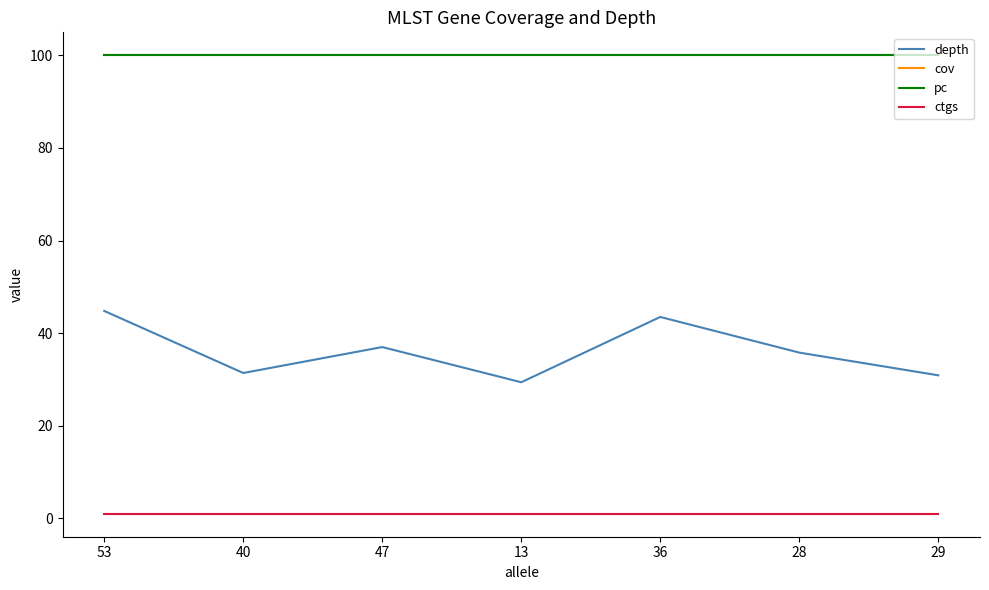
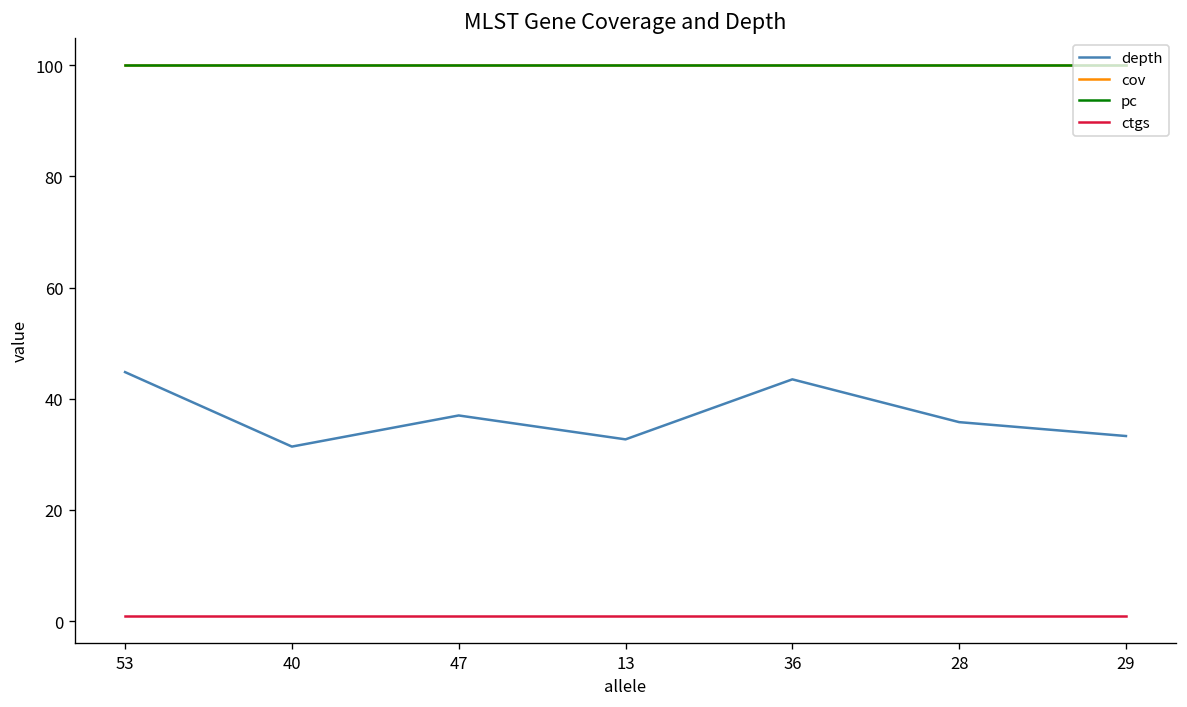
depth, 13: 29 -> 33
depth, 29: 31 -> 33
